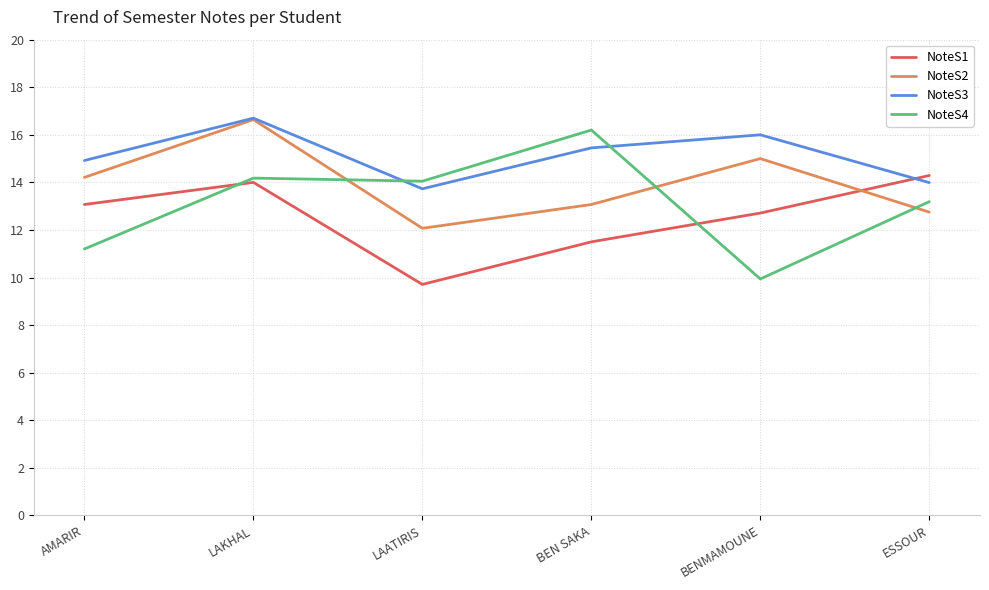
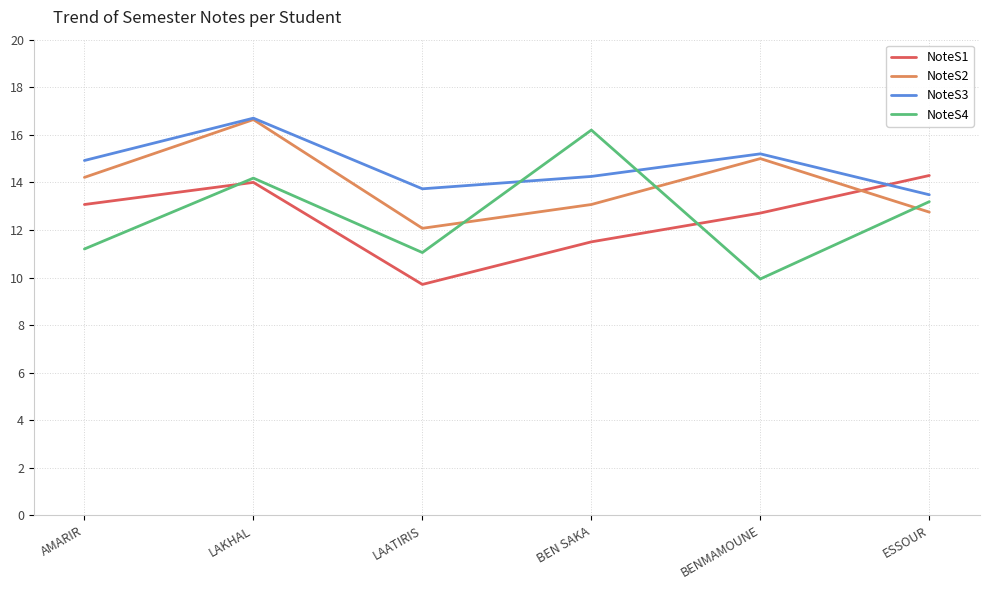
NoteS4, LAATIRIS: 14.1 -> 11.1
NoteS3, BEN SAKA: 15.5 -> 14.3
NoteS3, BENMAMOUNE: 16.0 -> 15.2
NoteS3, ESSOUR: 14.0 -> 13.5
